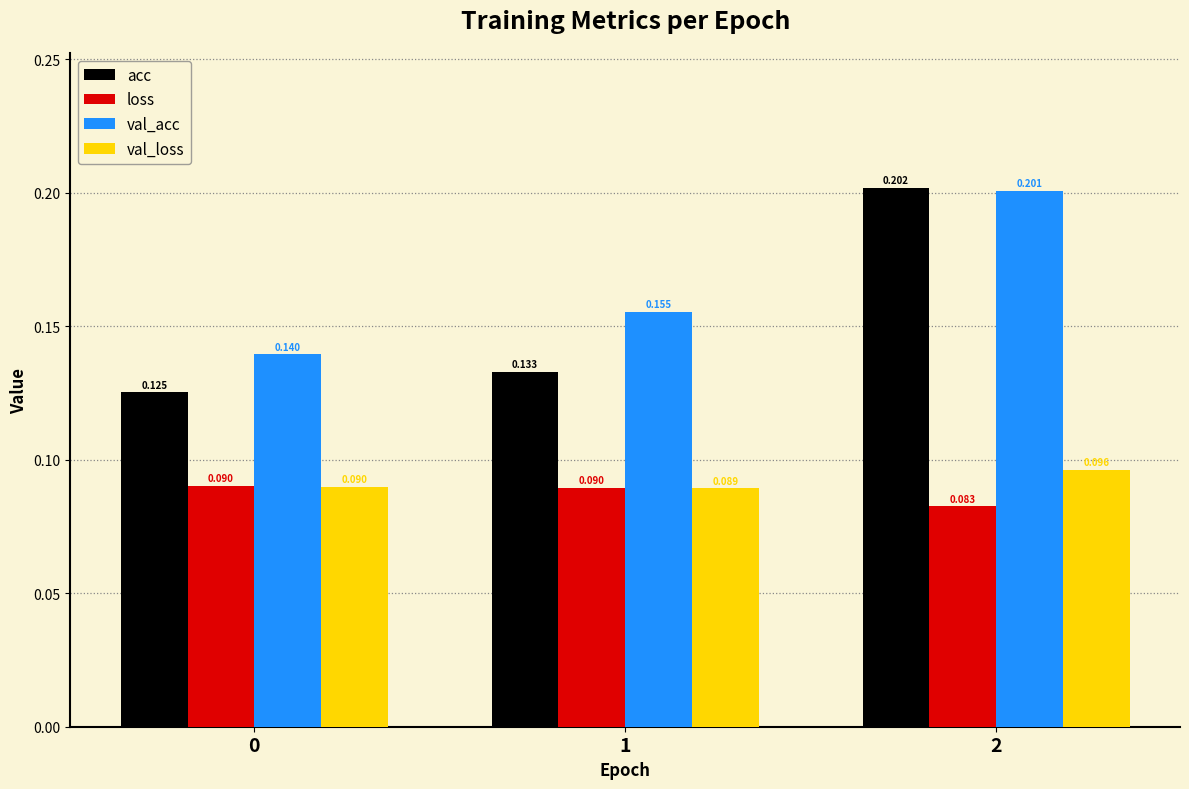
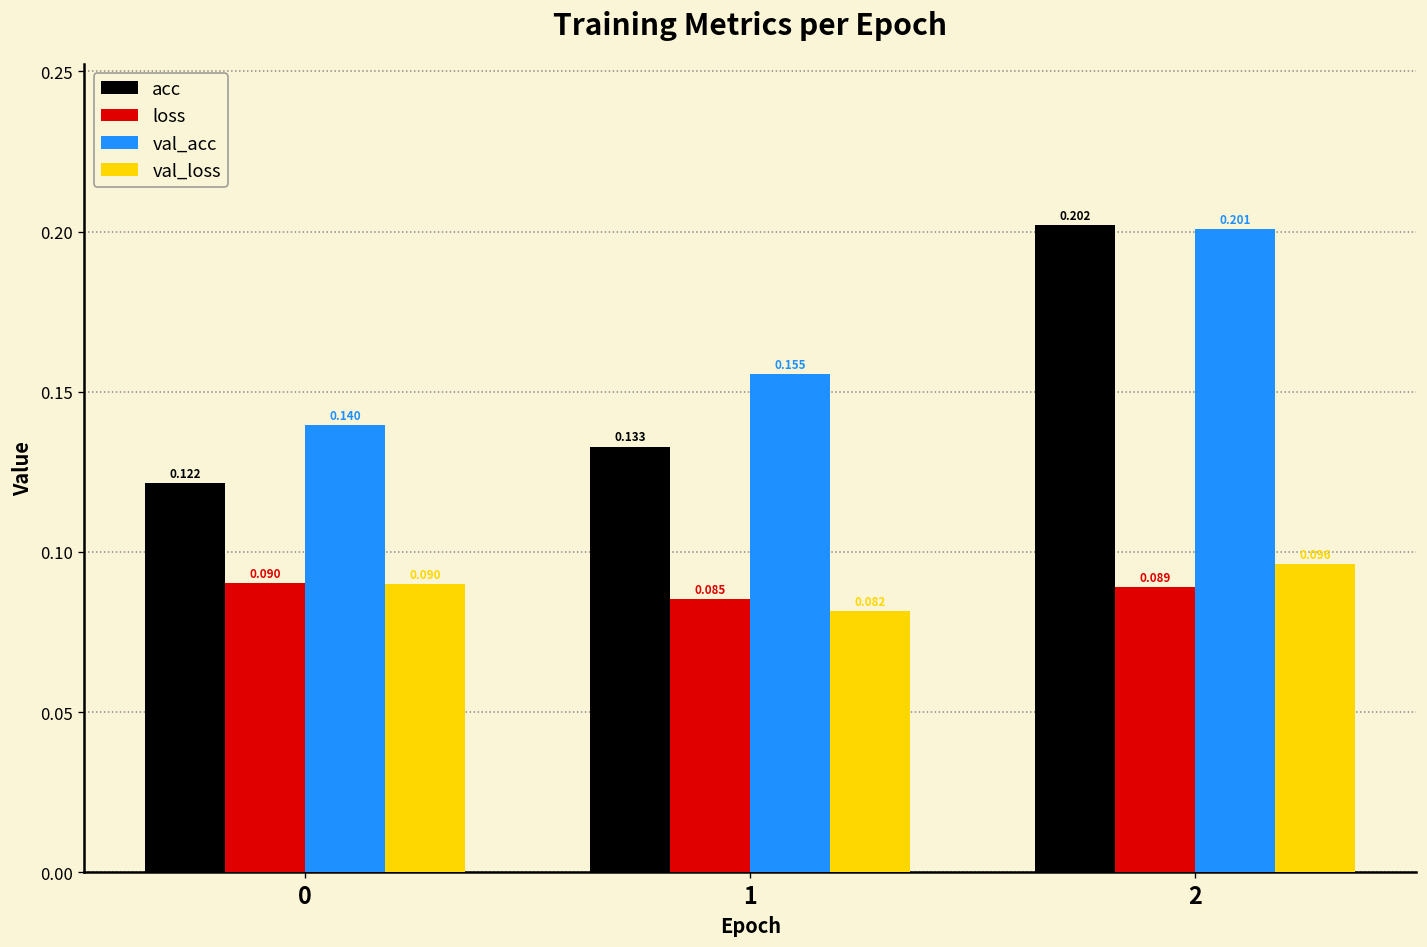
acc, 0: 0.125 -> 0.122
loss, 1: 0.090 -> 0.085
val_loss, 1: 0.089 -> 0.082
loss, 2: 0.083 -> 0.089
